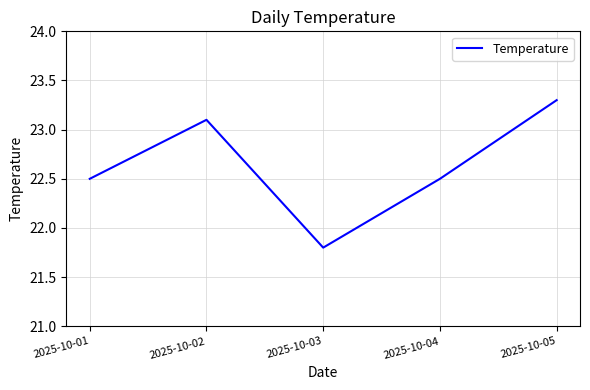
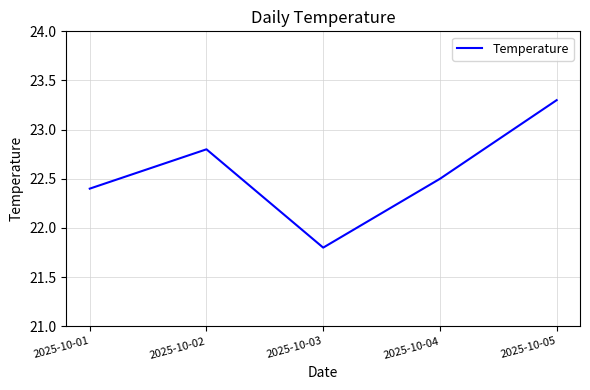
2025-10-01: 22.5 -> 22.4
2025-10-02: 23.1 -> 22.8
